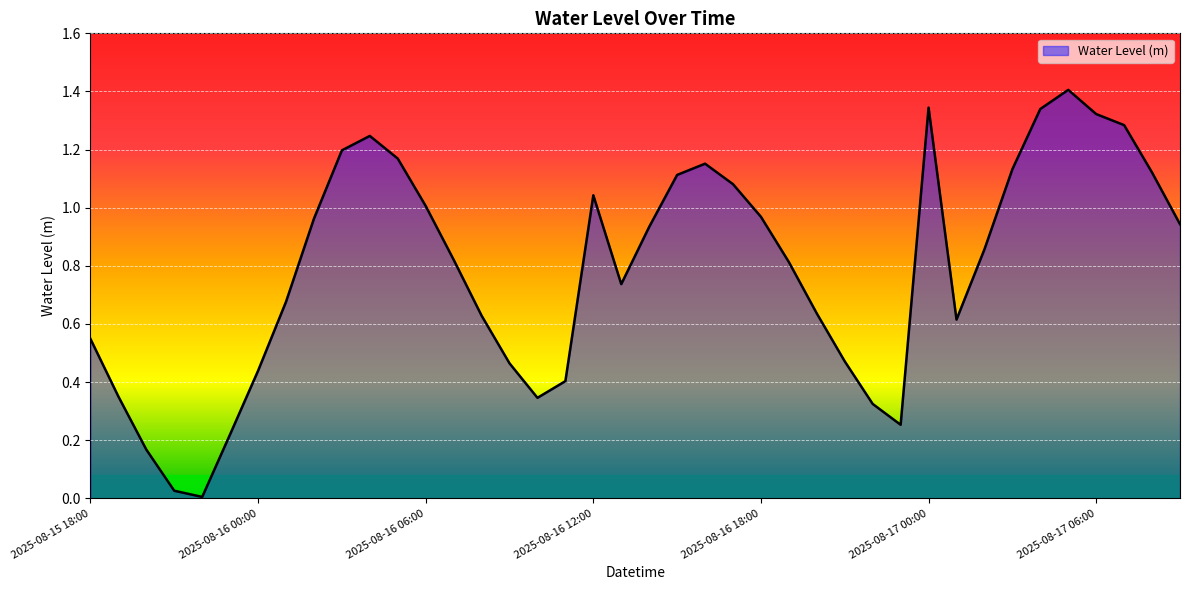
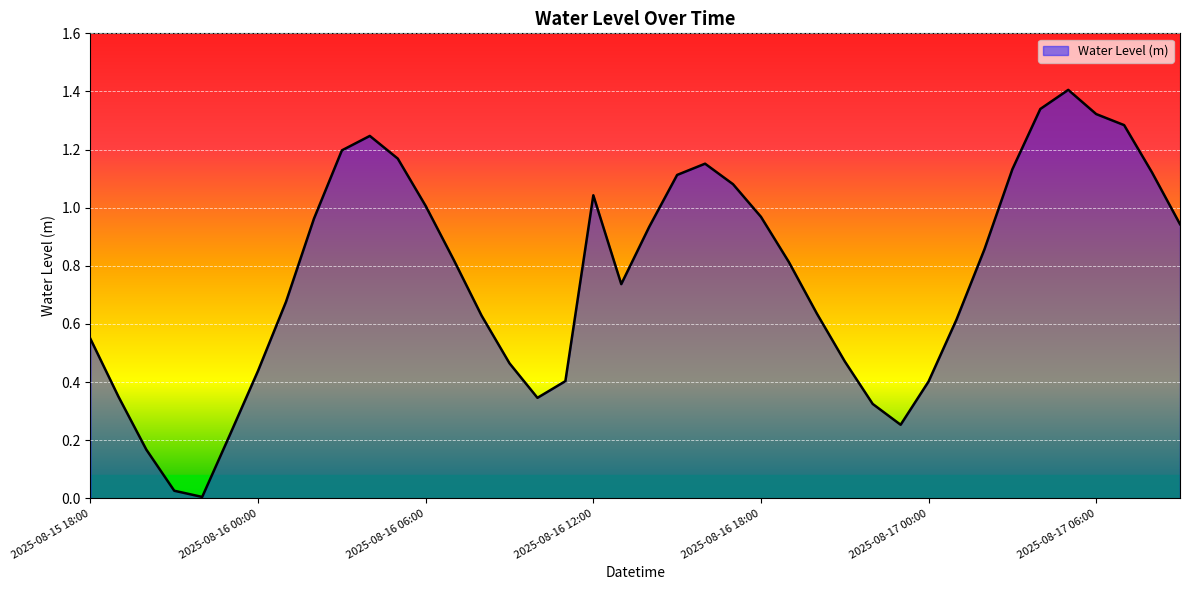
2025-08-17 00:00: 1.34 -> 0.40
